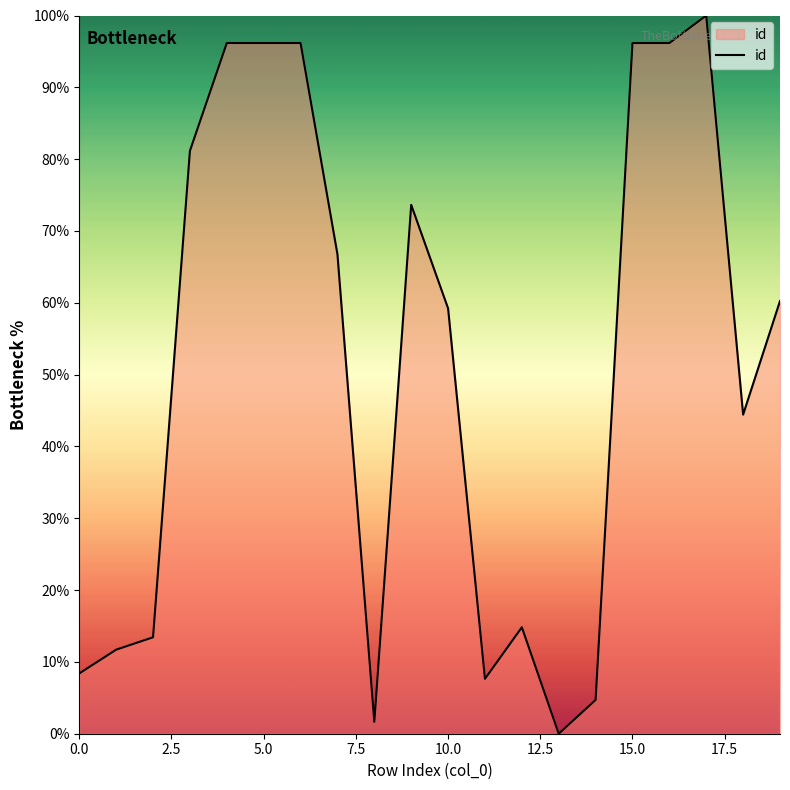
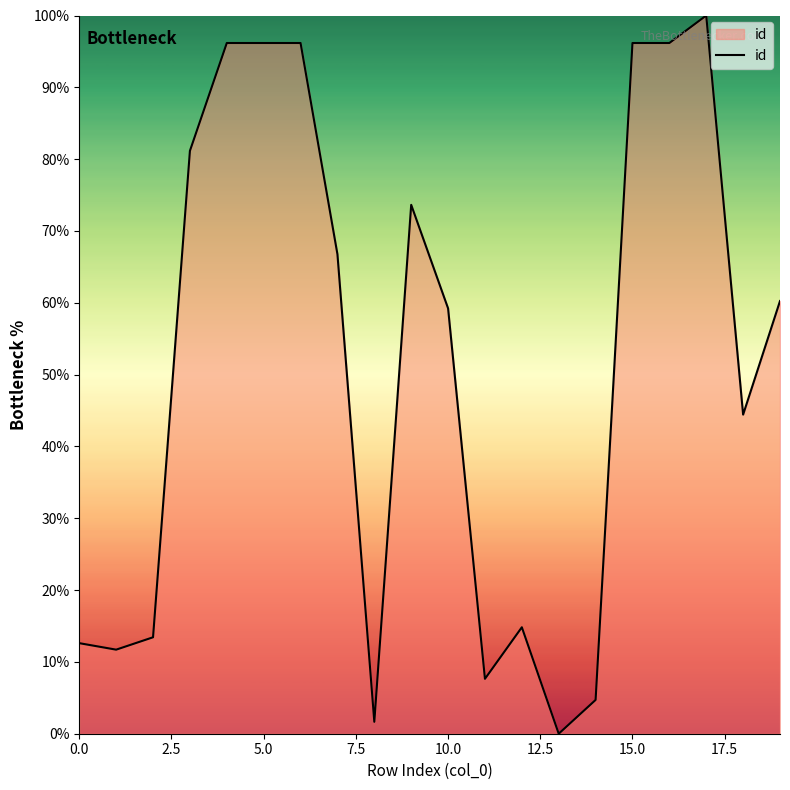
0.0: 8% -> 13%
